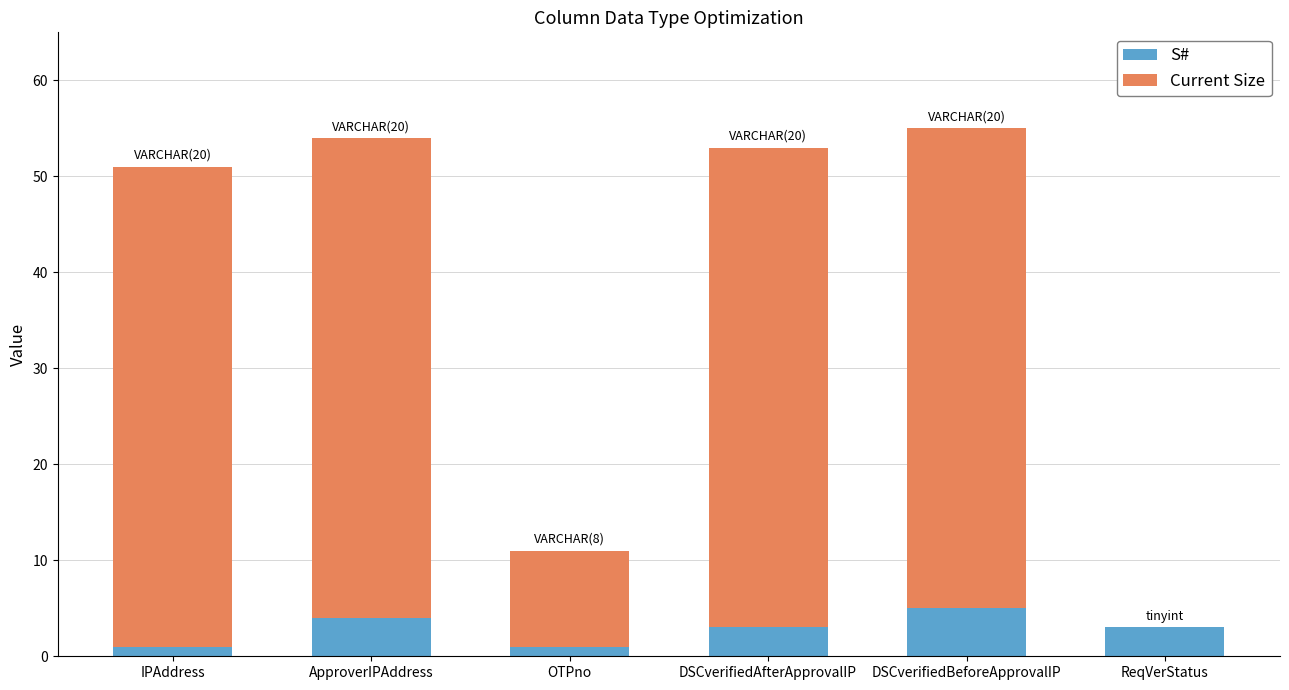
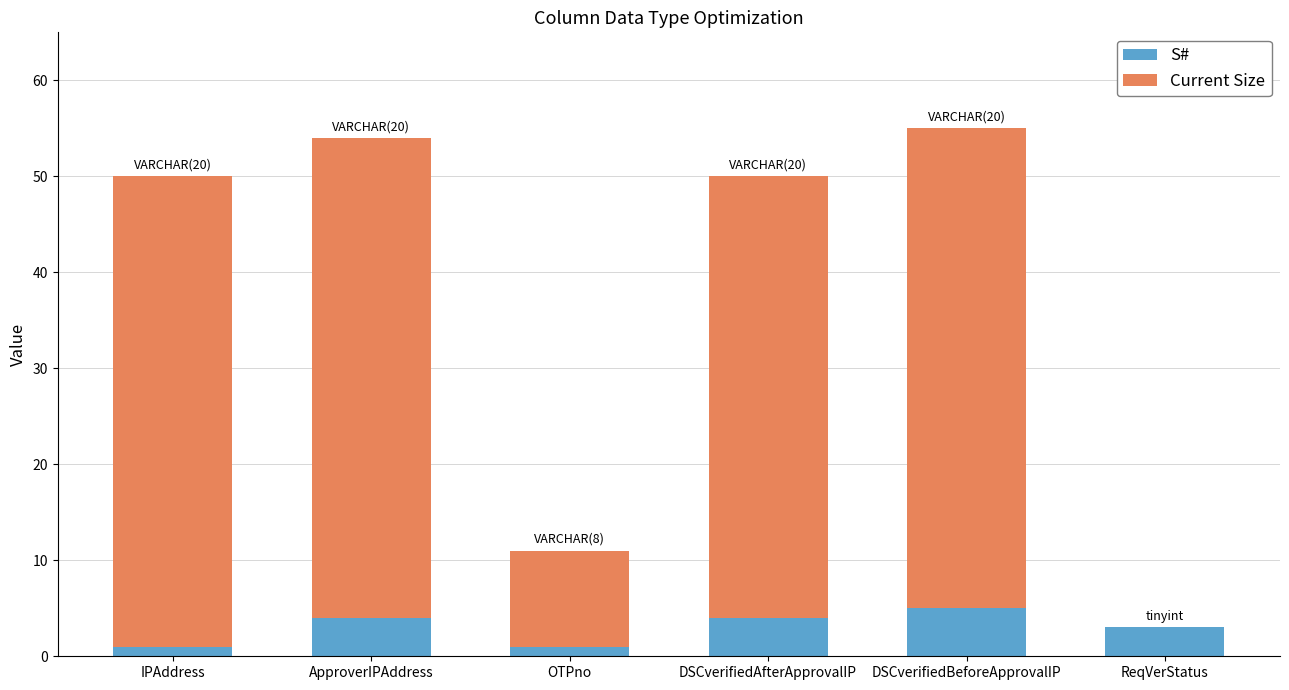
Current Size, IPAddress: 50 -> 49
S#, DSCverifiedAfterApprovalIP: 3 -> 4
Current Size, DSCverifiedAfterApprovalIP: 50 -> 46
